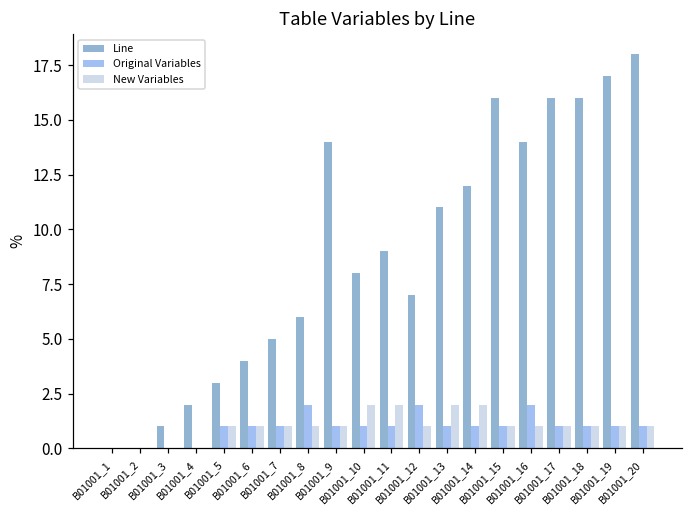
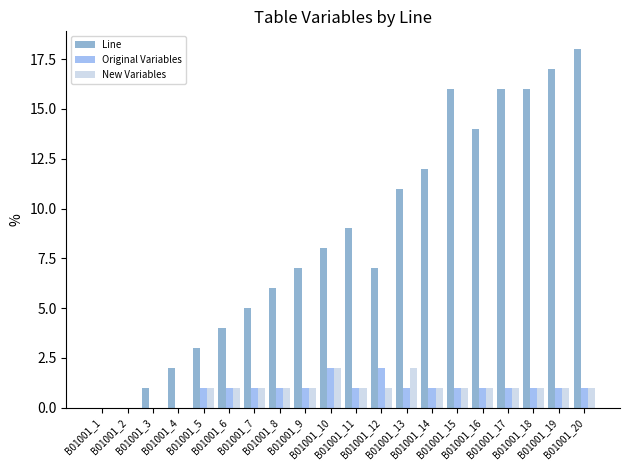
Original Variables, B01001_8: 2 -> 1
Line, B01001_9: 14 -> 7
Original Variables, B01001_10: 1 -> 2
New Variables, B01001_11: 2 -> 1
New Variables, B01001_14: 2 -> 1
Original Variables, B01001_16: 2 -> 1
